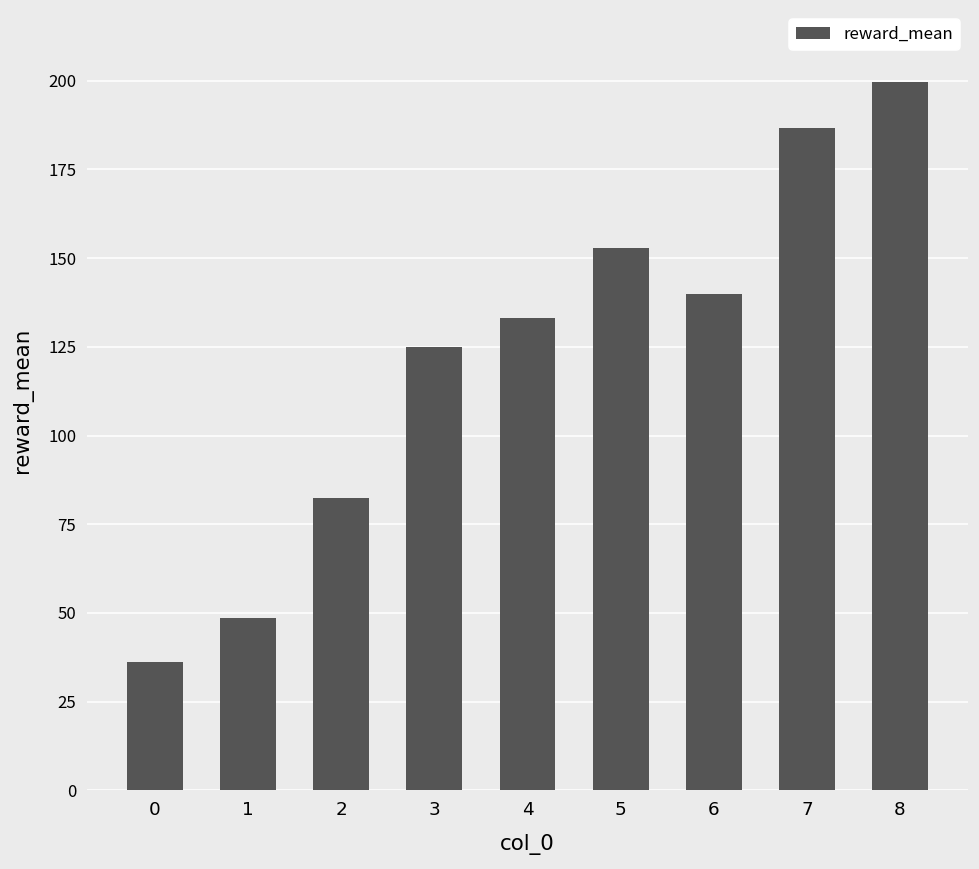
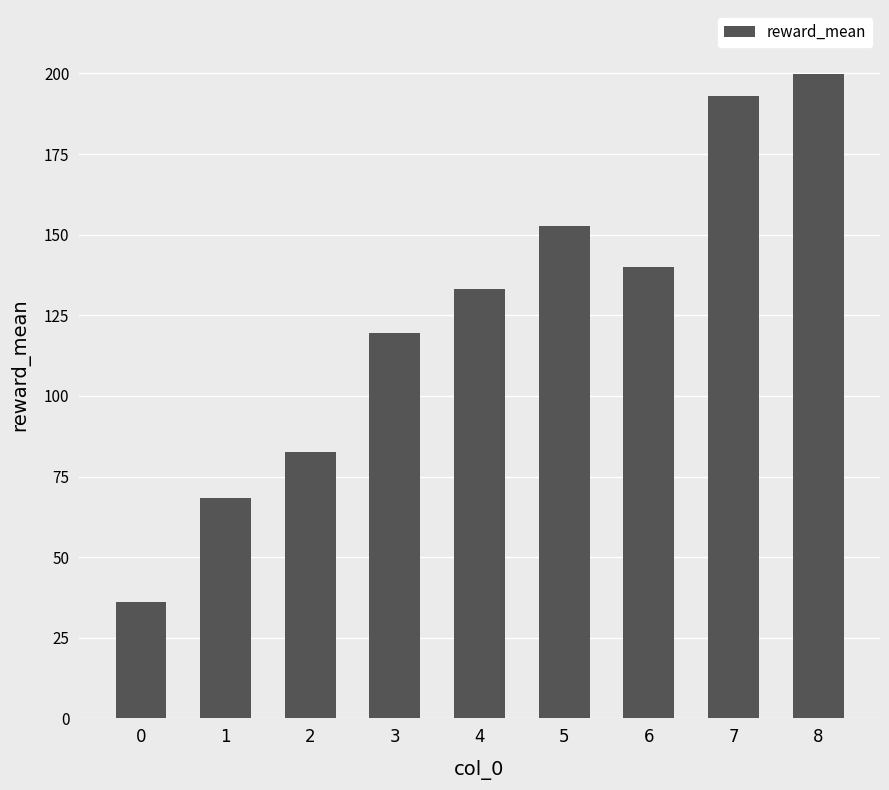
1: 49 -> 68
3: 125 -> 119
7: 187 -> 193
